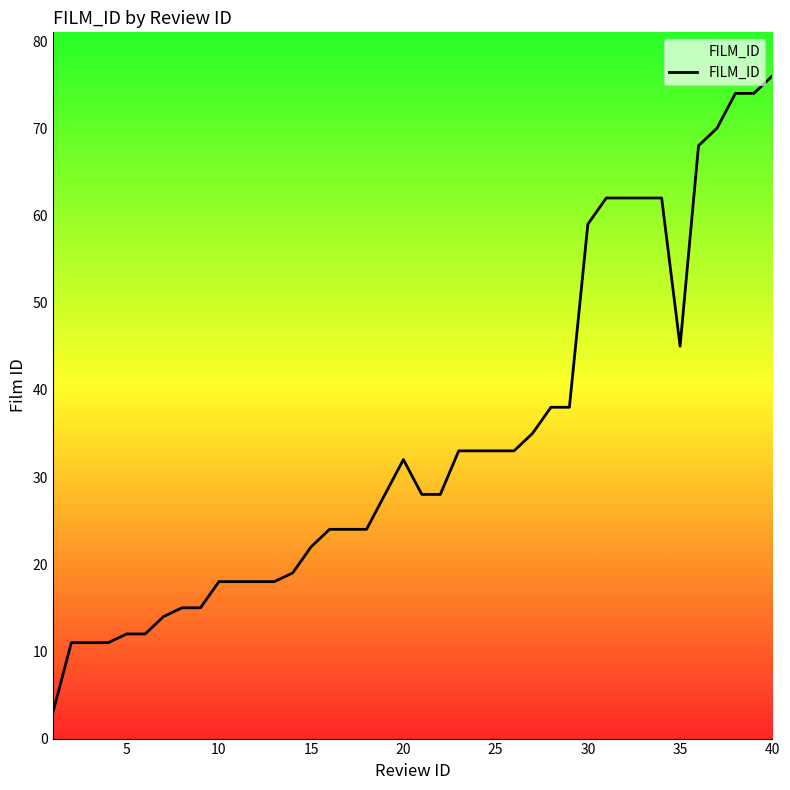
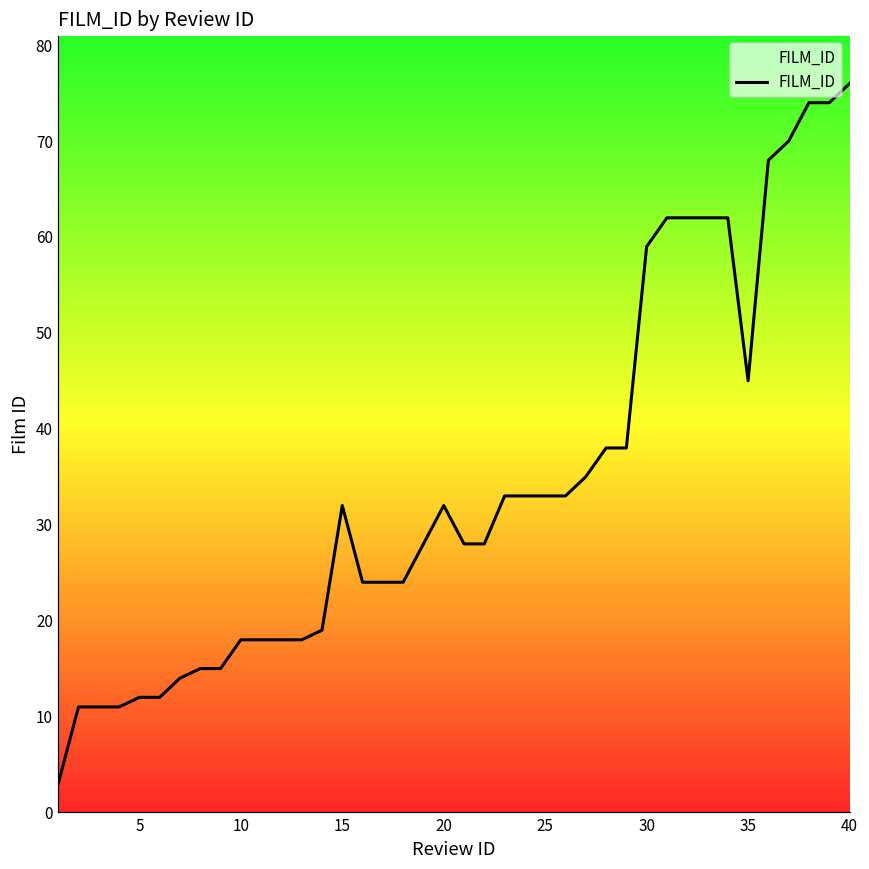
15: 22 -> 32
